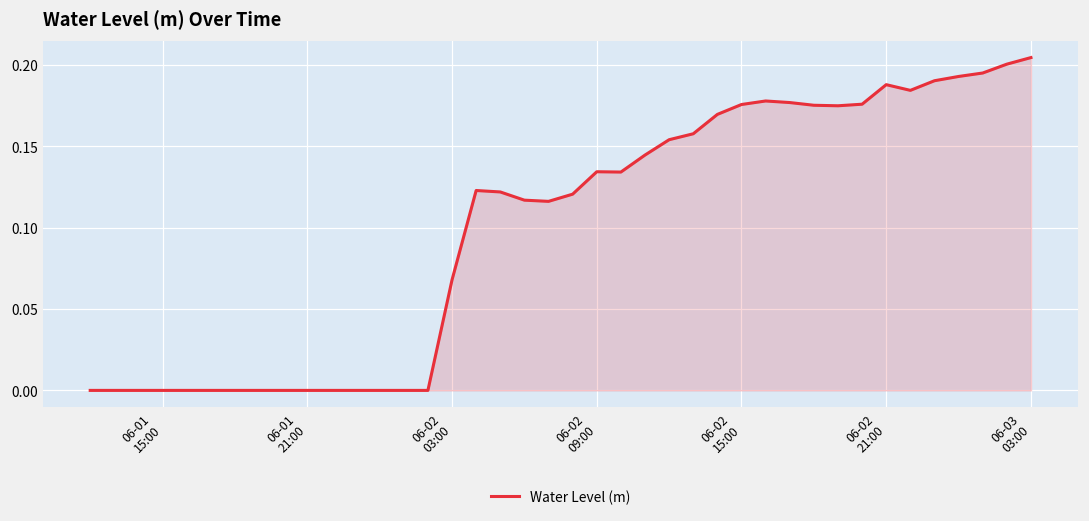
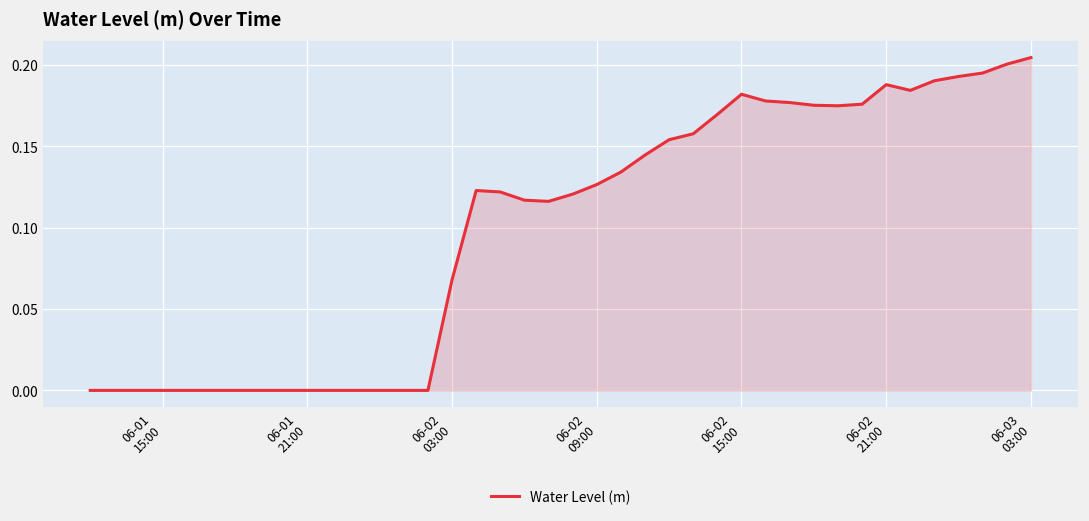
06-02 09:00: 0.134 -> 0.127
06-02 15:00: 0.176 -> 0.182
